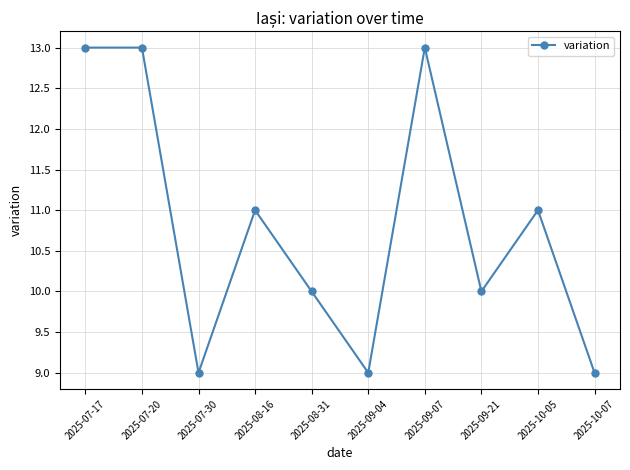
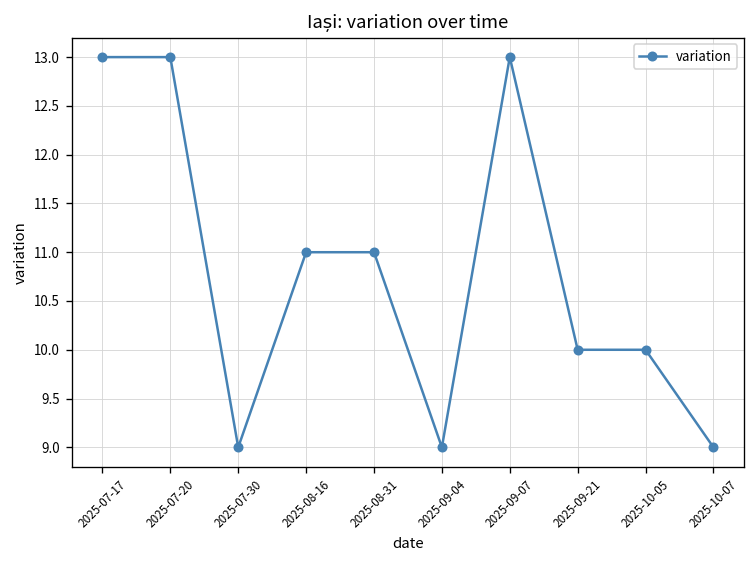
2025-08-31: 10 -> 11
2025-10-05: 11 -> 10
